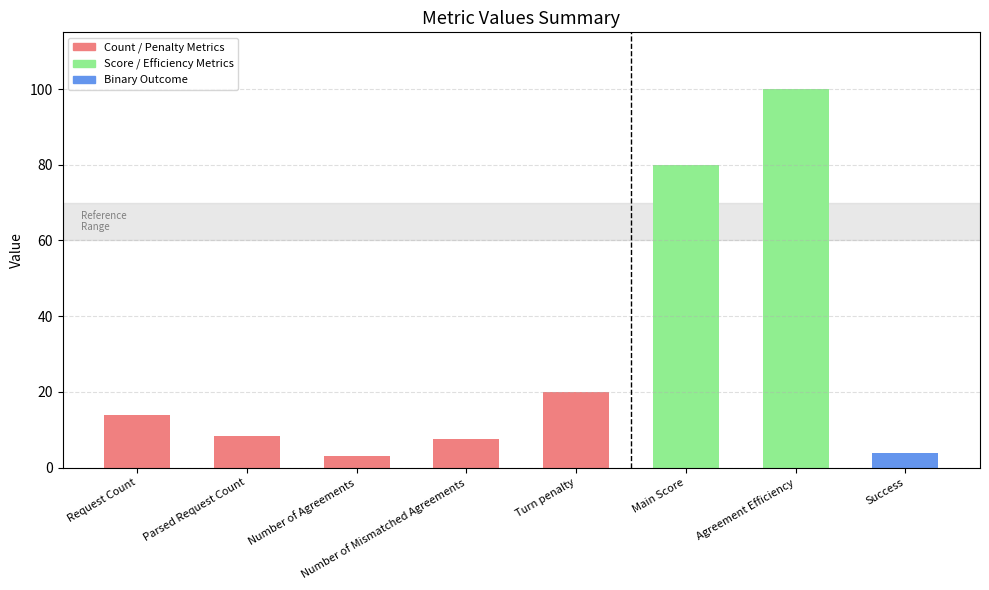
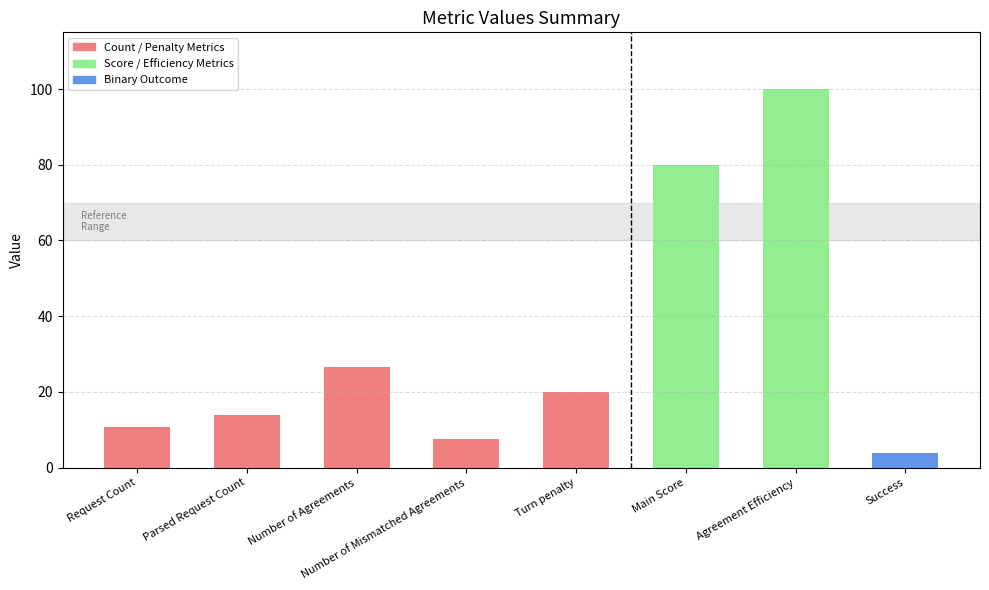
Request Count: 14 -> 11
Parsed Request Count: 8 -> 14
Number of Agreements: 3 -> 27
